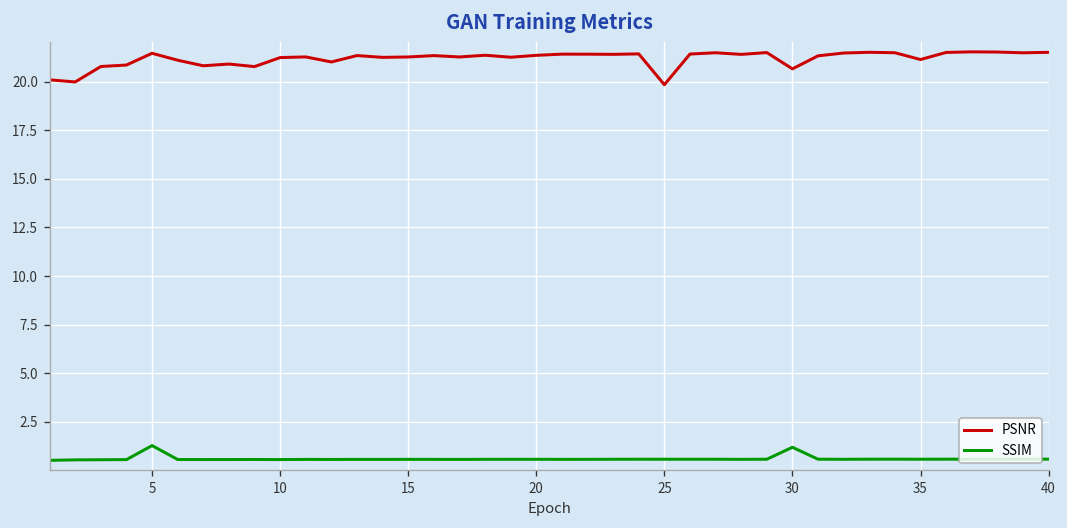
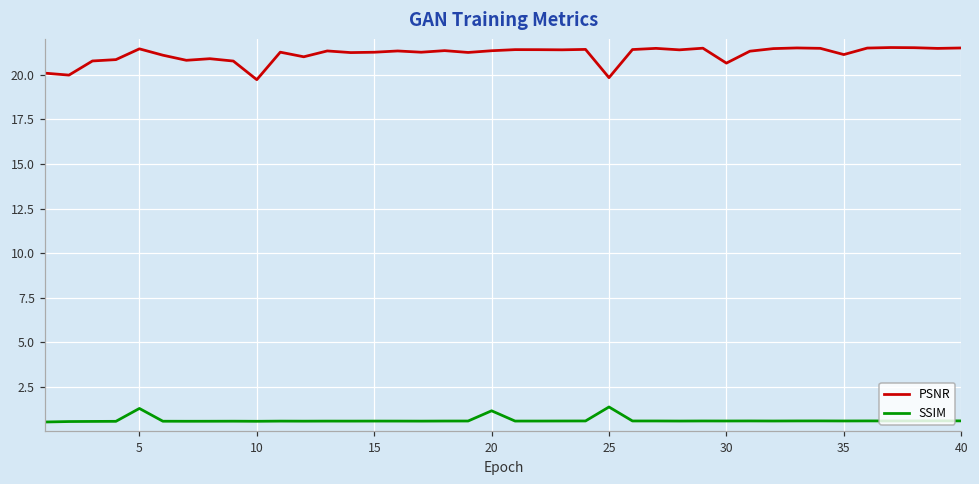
PSNR, 10: 21.2 -> 19.7
SSIM, 20: 0.6 -> 1.1
SSIM, 25: 0.6 -> 1.4
SSIM, 30: 1.2 -> 0.6
